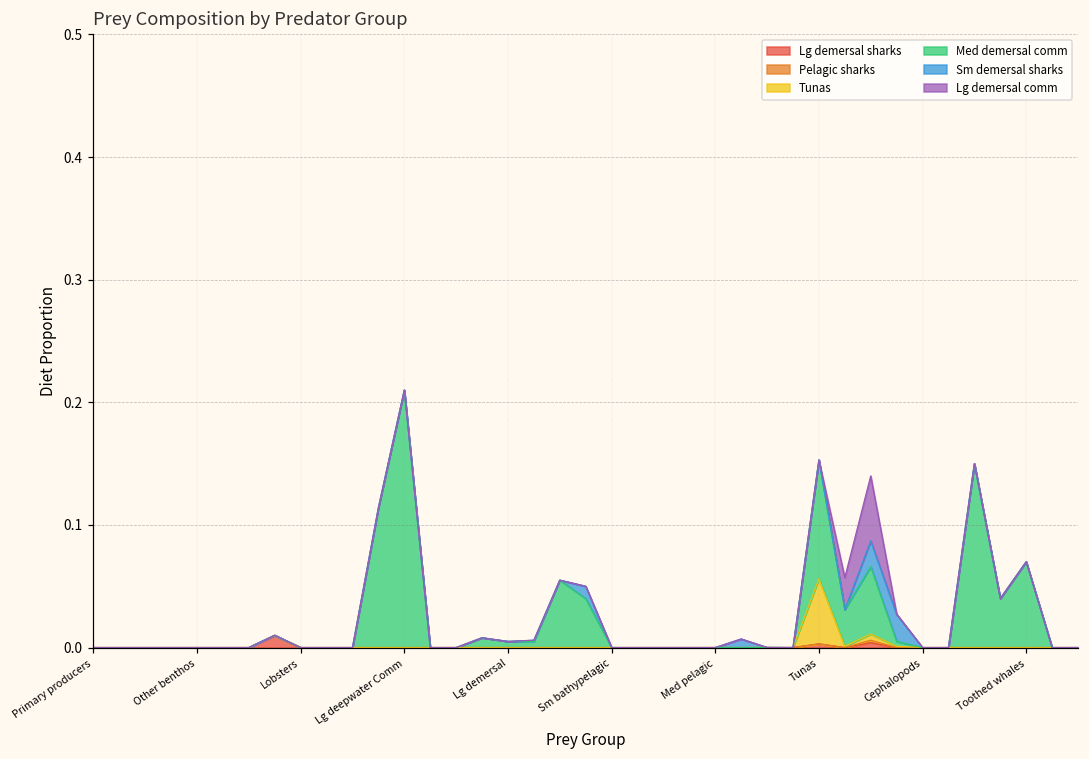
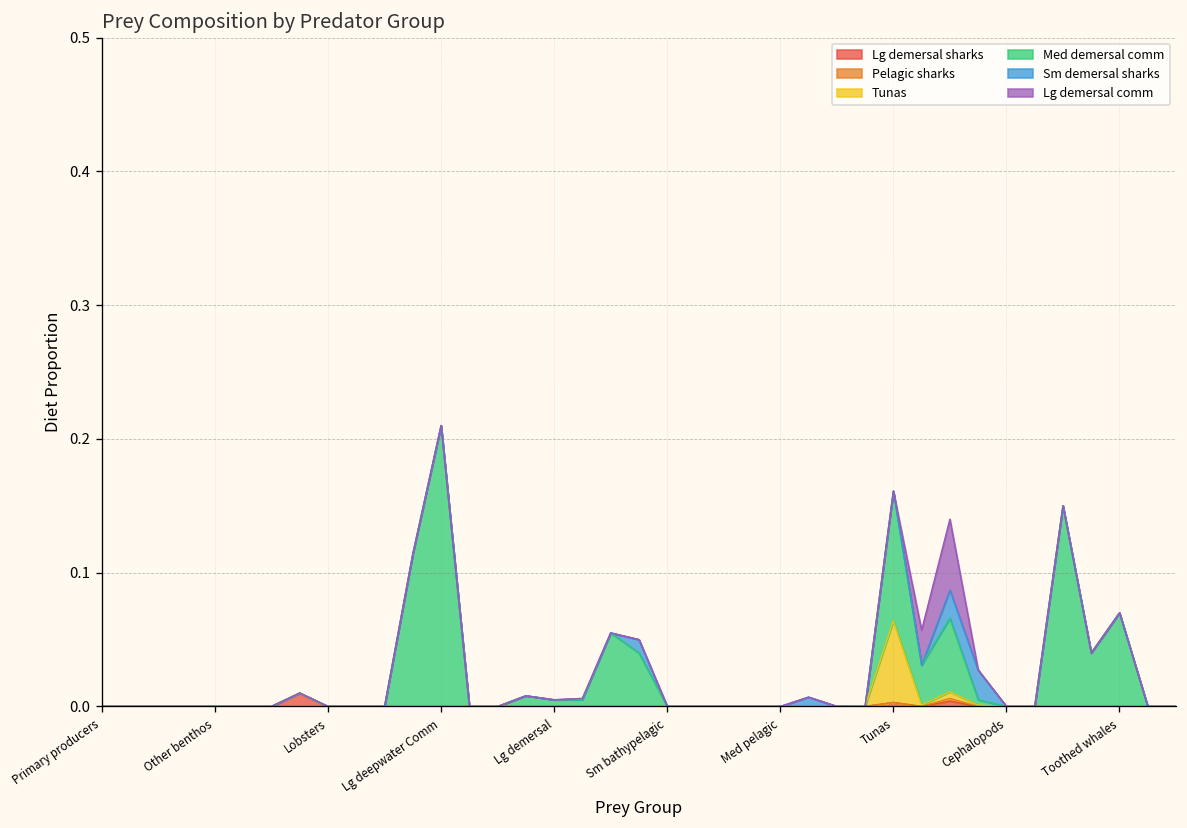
Tunas, Tunas: 0.053 -> 0.061
